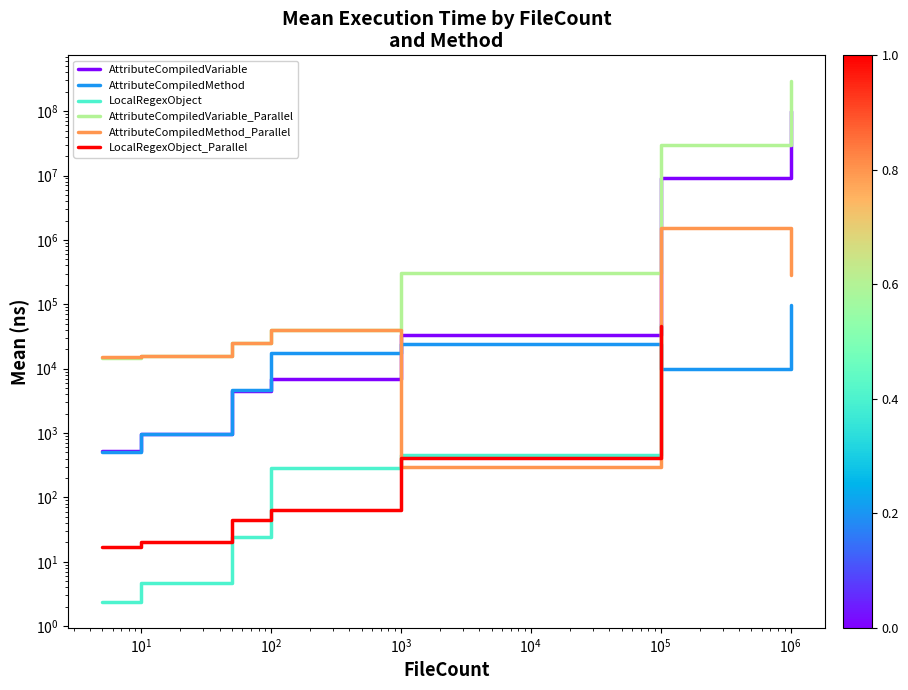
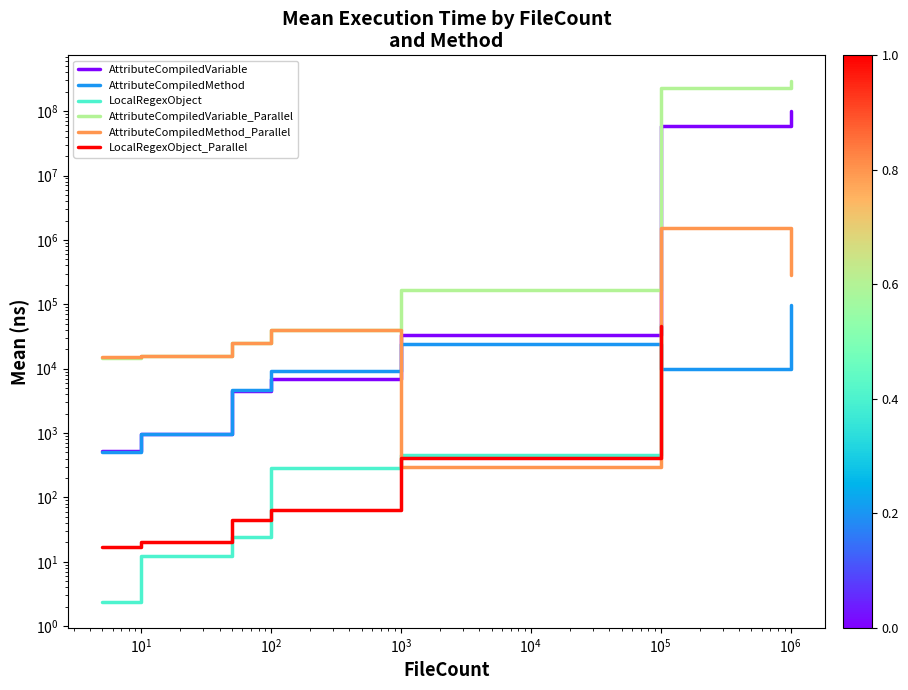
LocalRegexObject, 10^1: 5 -> 12
AttributeCompiledMethod, 10^2: 17000 -> 9000
AttributeCompiledVariable_Parallel, 10^3: 300000 -> 160000
AttributeCompiledVariable, 10^5: 9000000 -> 60000000
AttributeCompiledVariable_Parallel, 10^5: 30000000 -> 230000000
